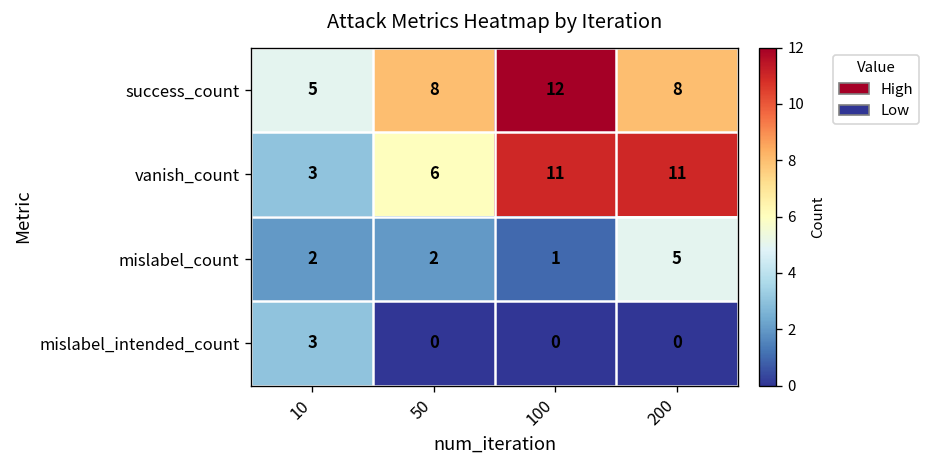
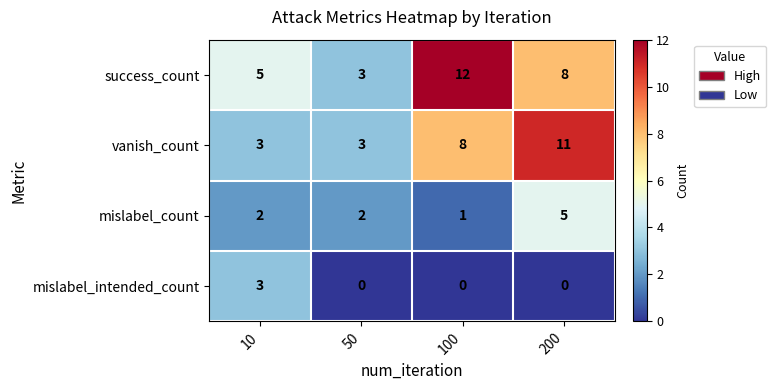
success_count, 50: 8 -> 3
vanish_count, 50: 6 -> 3
vanish_count, 100: 11 -> 8
